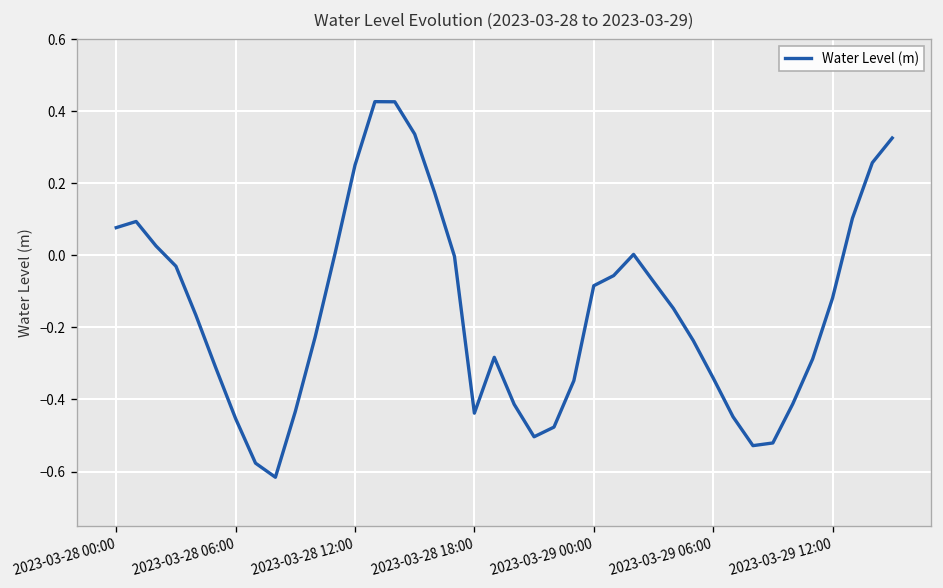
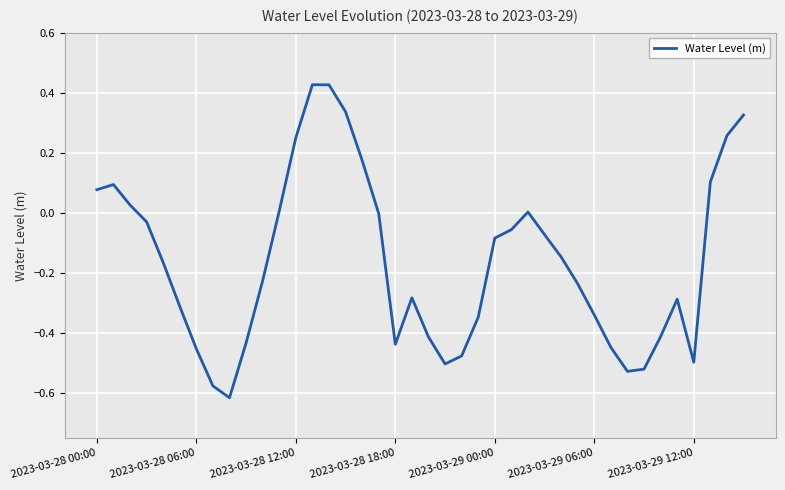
2023-03-29 12:00: -0.12 -> -0.50
